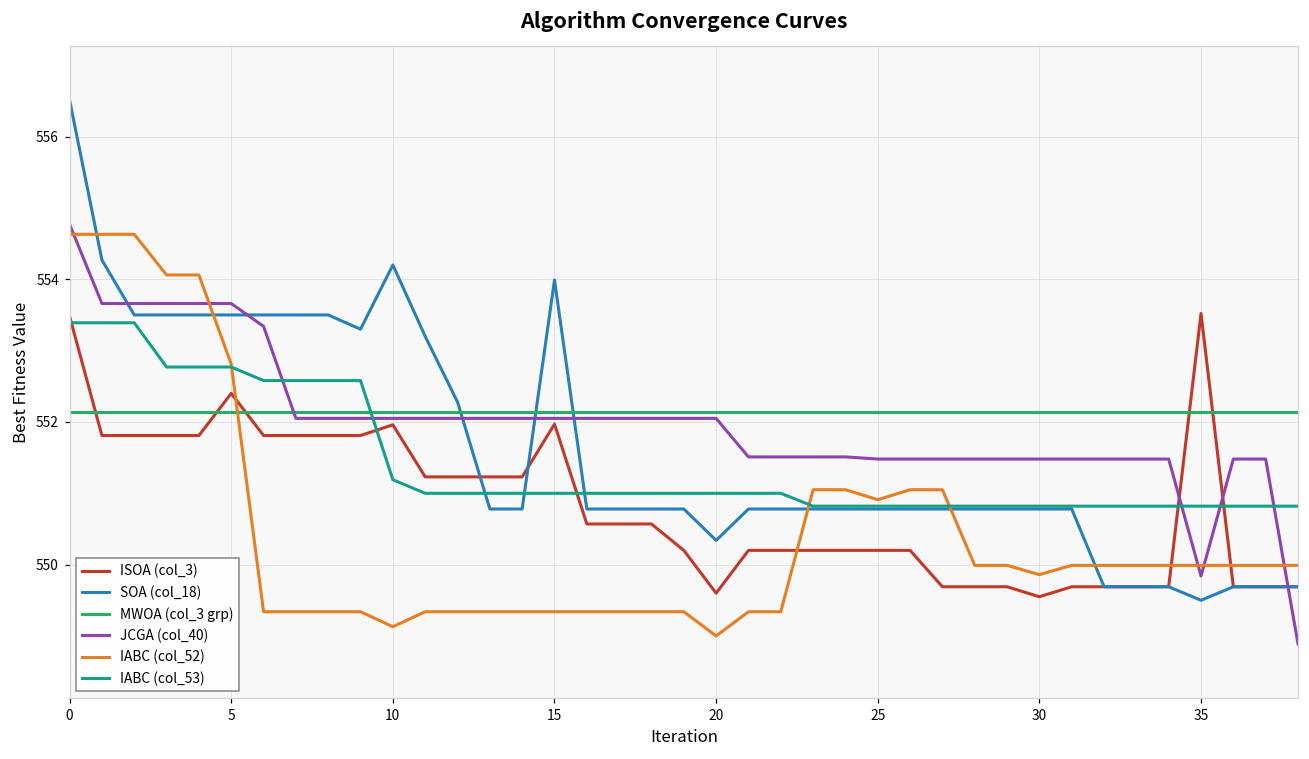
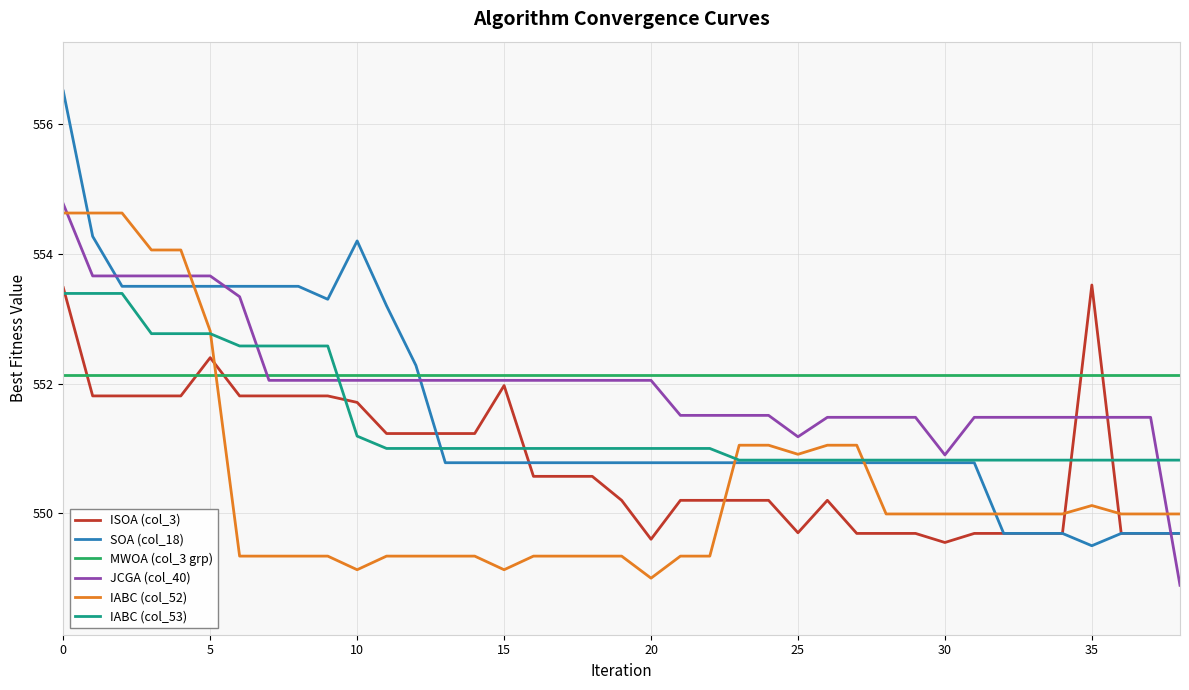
ISOA (col_3), 10: 552.0 -> 551.7
SOA (col_18), 15: 554.0 -> 550.8
IABC (col_52), 15: 549.3 -> 549.1
SOA (col_18), 20: 550.3 -> 550.8
ISOA (col_3), 25: 550.2 -> 549.7
JCGA (col_40), 25: 551.5 -> 551.2
JCGA (col_40), 30: 551.5 -> 550.9
IABC (col_52), 30: 549.9 -> 550.0
JCGA (col_40), 35: 549.8 -> 551.5
IABC (col_52), 35: 550.0 -> 550.1
